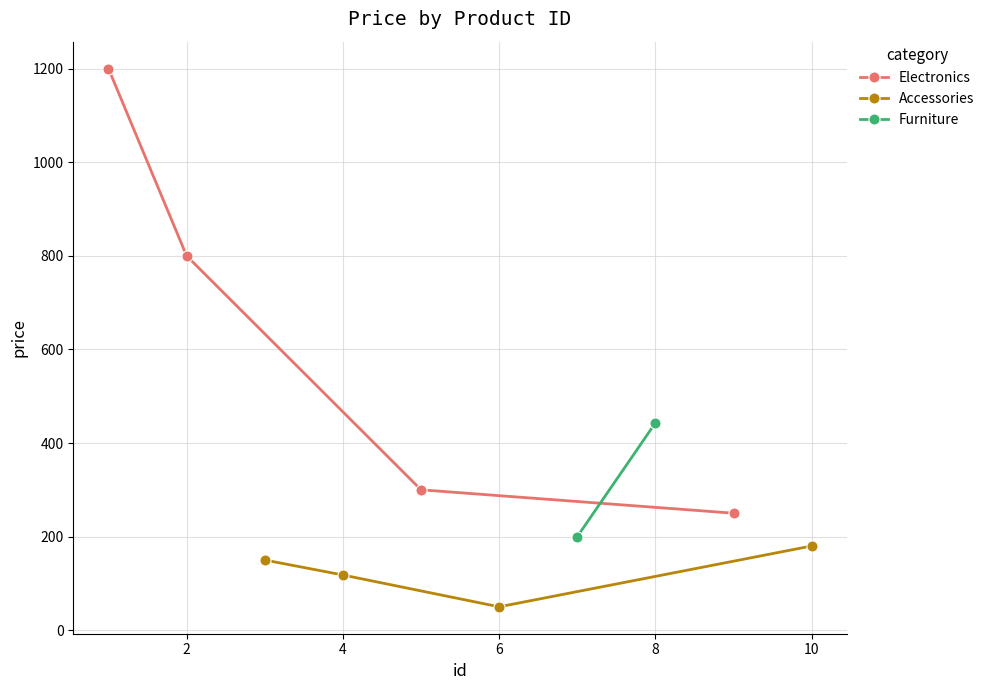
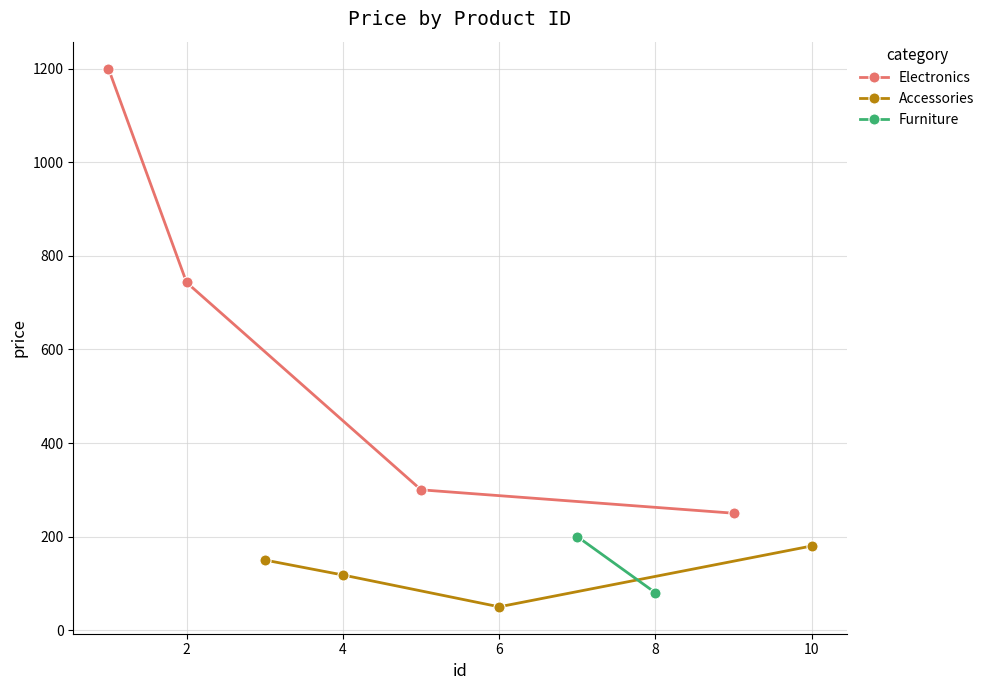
Electronics, 2: 800 -> 740
Furniture, 8: 440 -> 80
